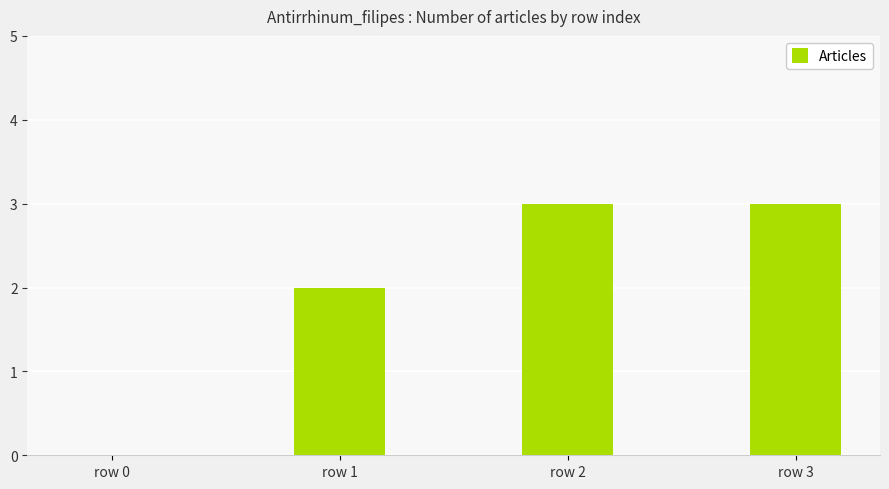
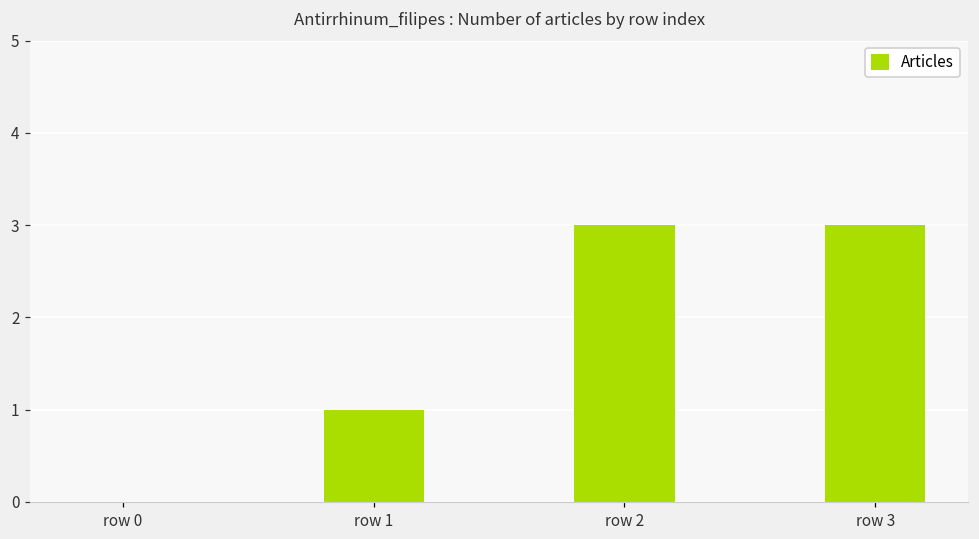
row 1: 2 -> 1
